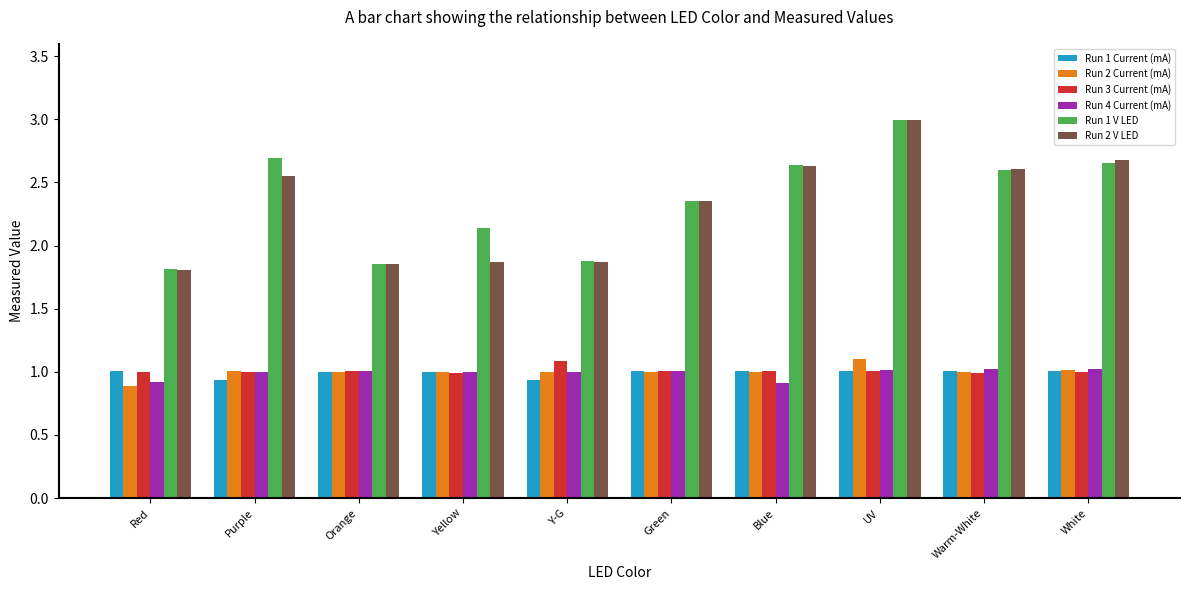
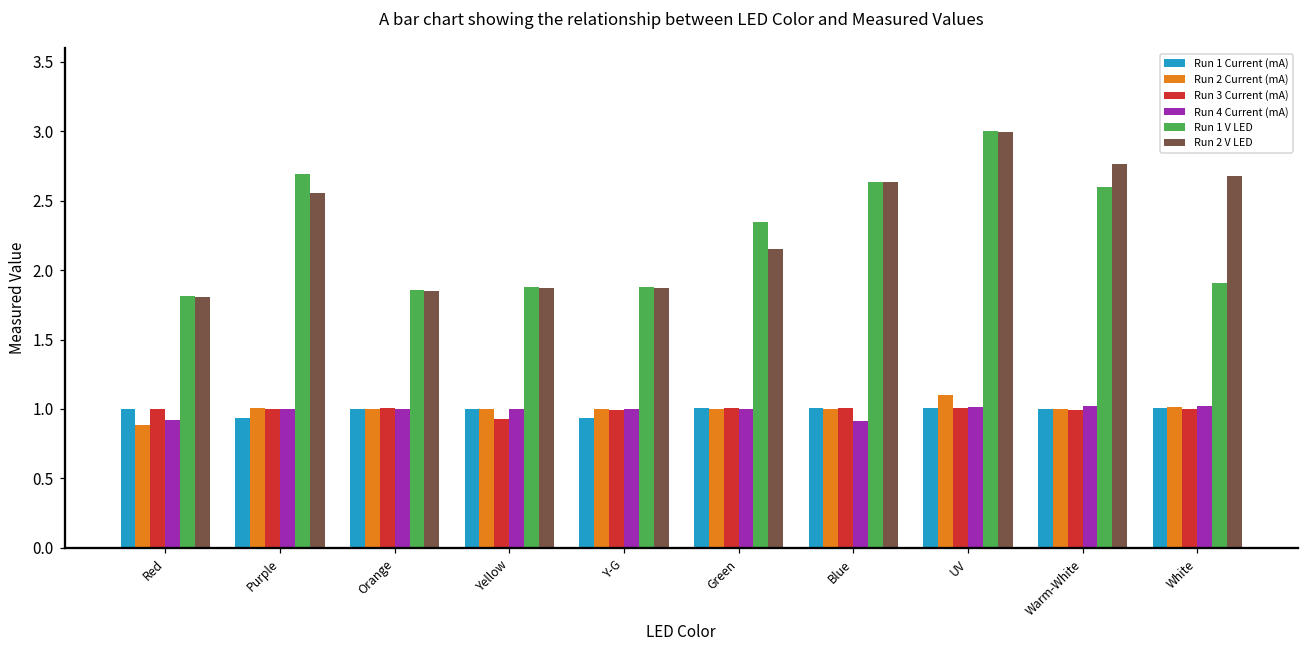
Run 3 Current (mA), Yellow: 0.99 -> 0.93
Run 1 V LED, Yellow: 2.14 -> 1.88
Run 3 Current (mA), Y-G: 1.08 -> 0.99
Run 2 V LED, Green: 2.35 -> 2.16
Run 2 V LED, Warm-White: 2.61 -> 2.77
Run 1 V LED, White: 2.66 -> 1.90
